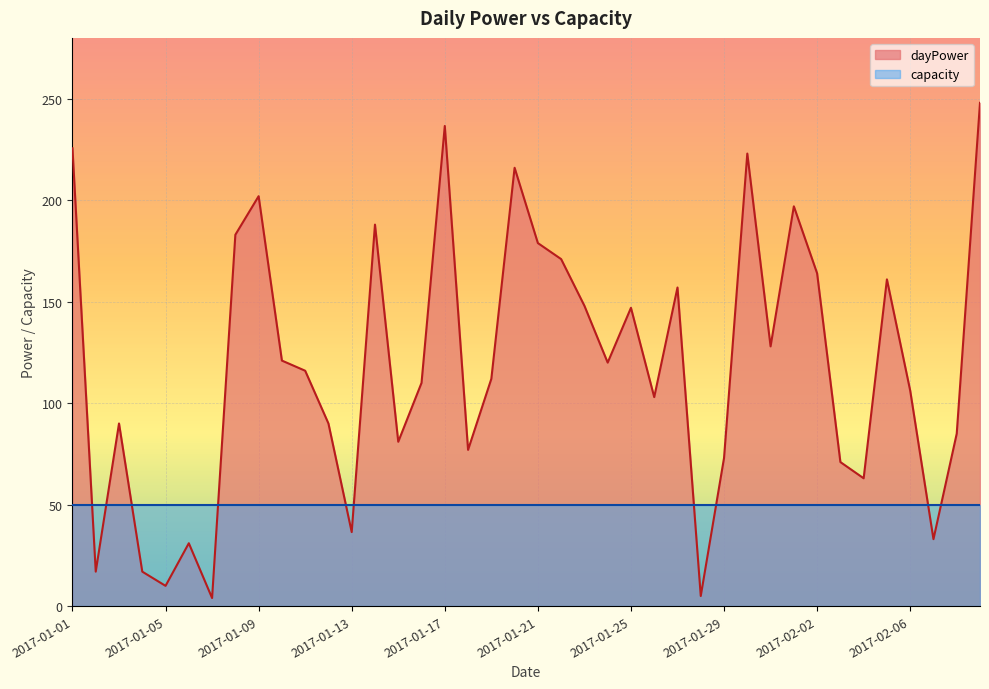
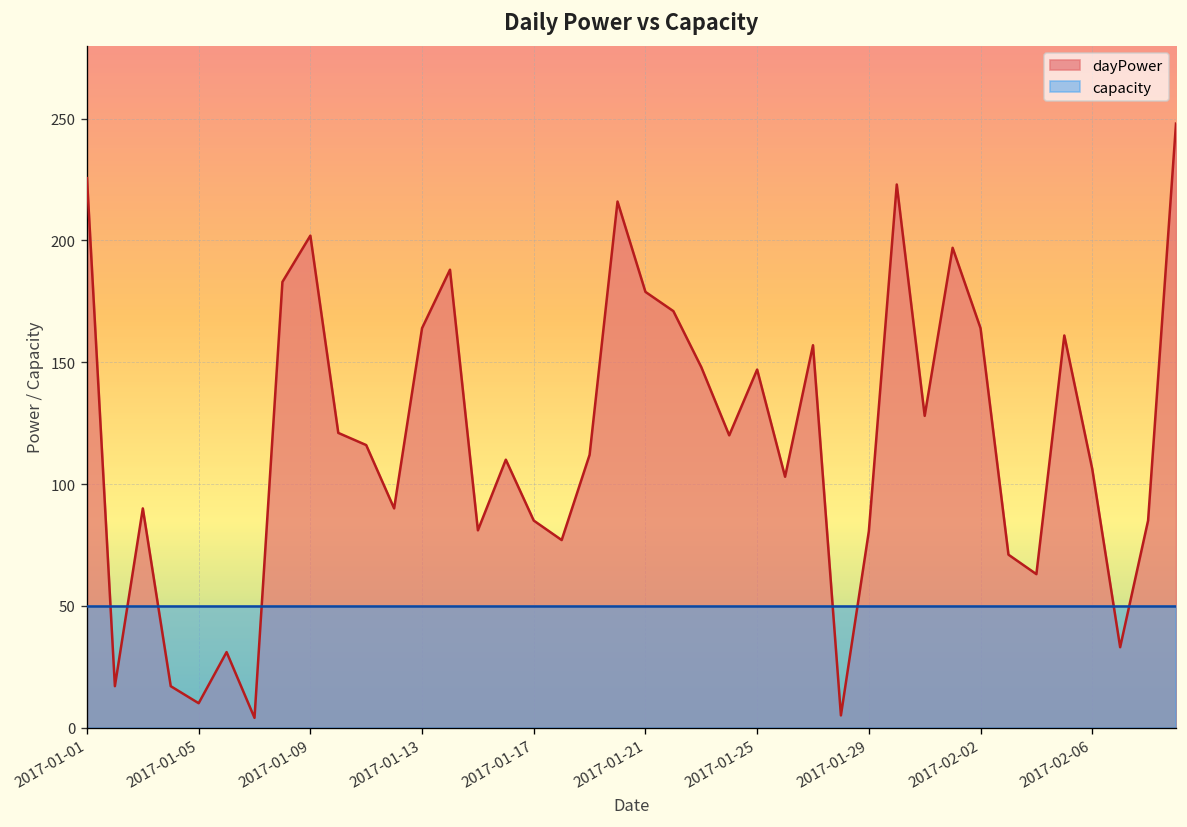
dayPower, 2017-01-13: 37 -> 164
dayPower, 2017-01-17: 237 -> 85
dayPower, 2017-01-29: 73 -> 81
